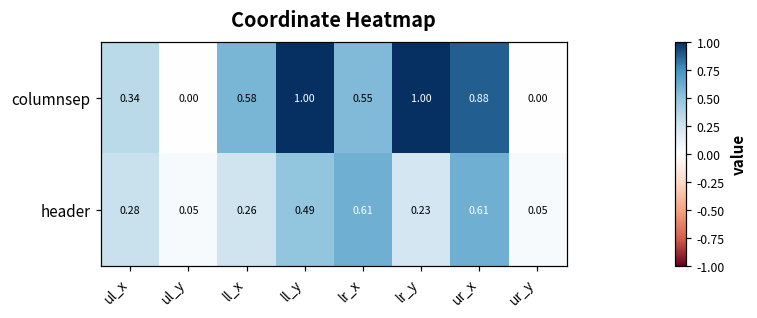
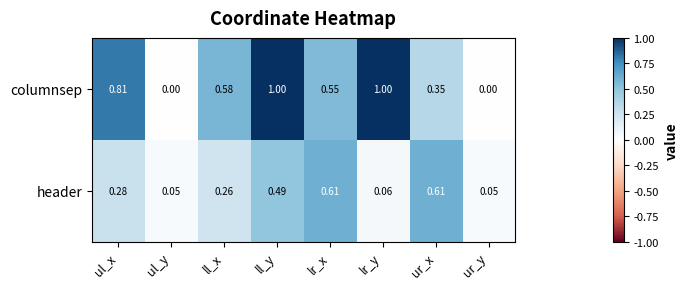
columnsep, ul_x: 0.34 -> 0.81
columnsep, ur_x: 0.88 -> 0.35
header, lr_y: 0.23 -> 0.06
